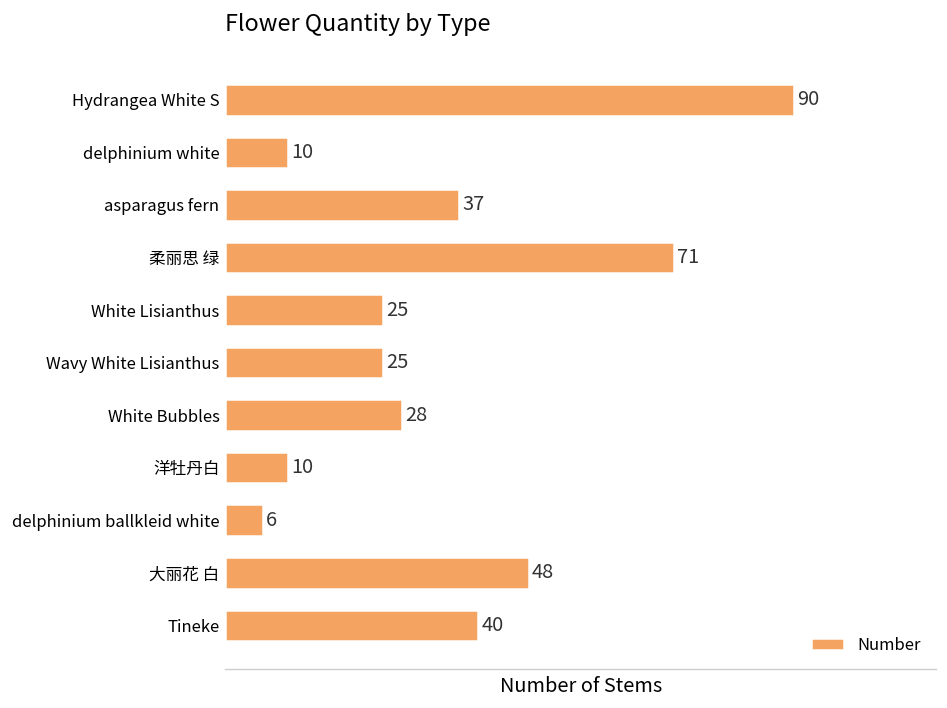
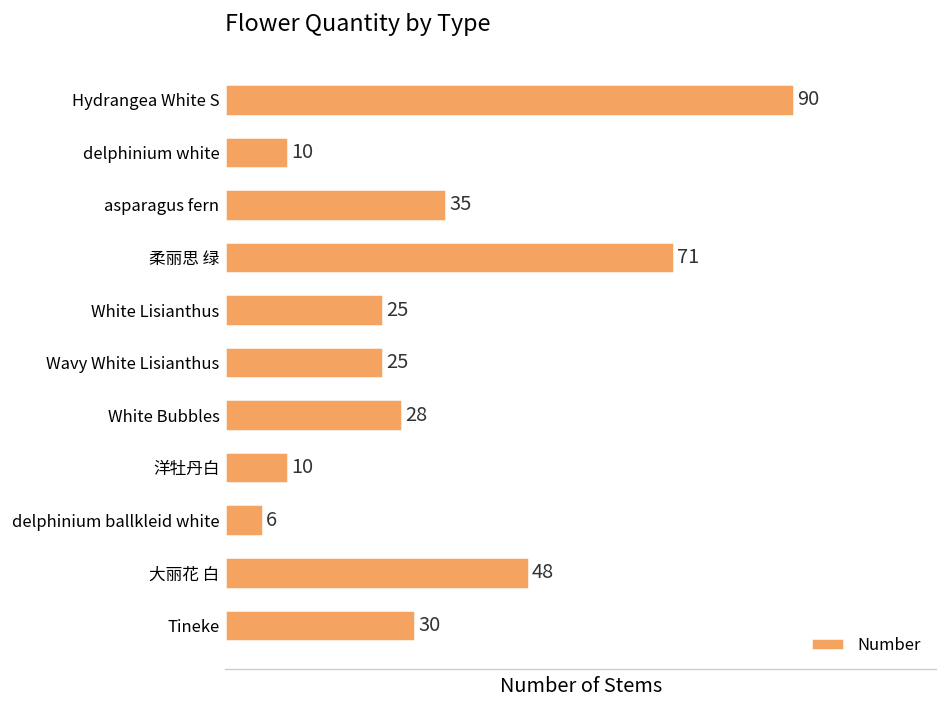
asparagus fern: 37 -> 35
Tineke: 40 -> 30
